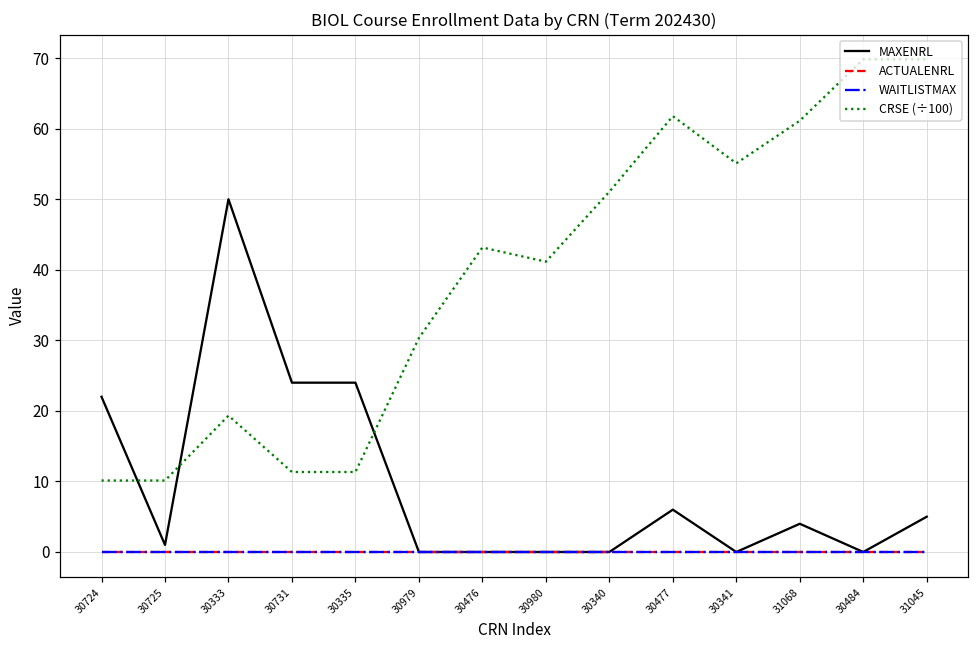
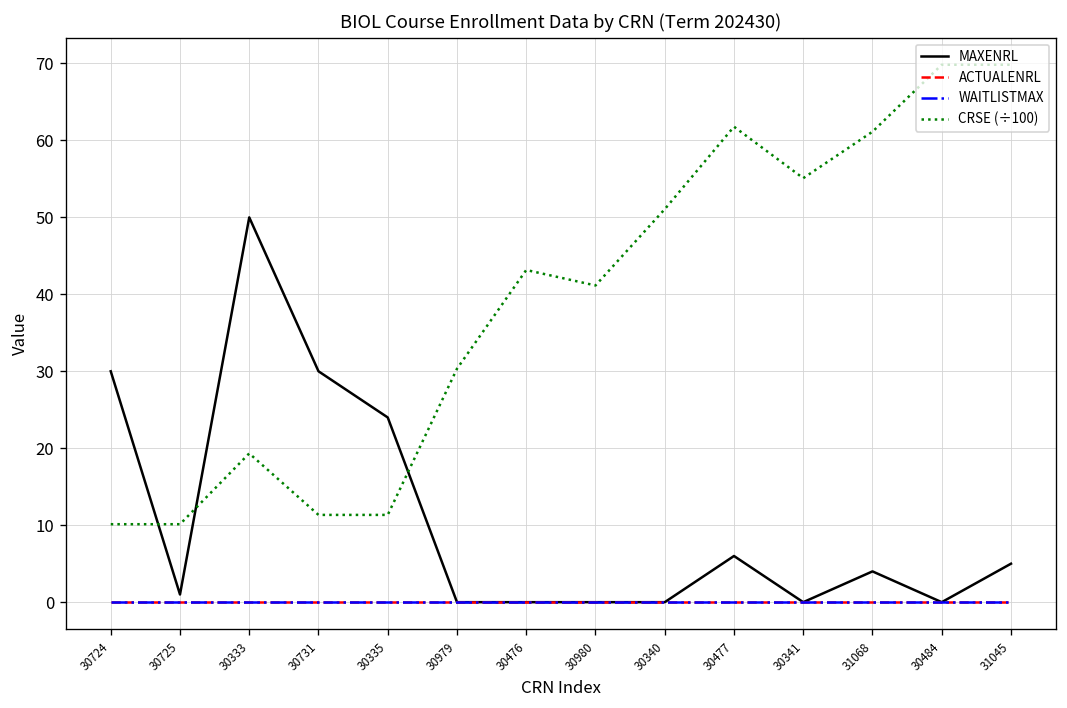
MAXENRL, 30724: 22 -> 30
MAXENRL, 30731: 24 -> 30
